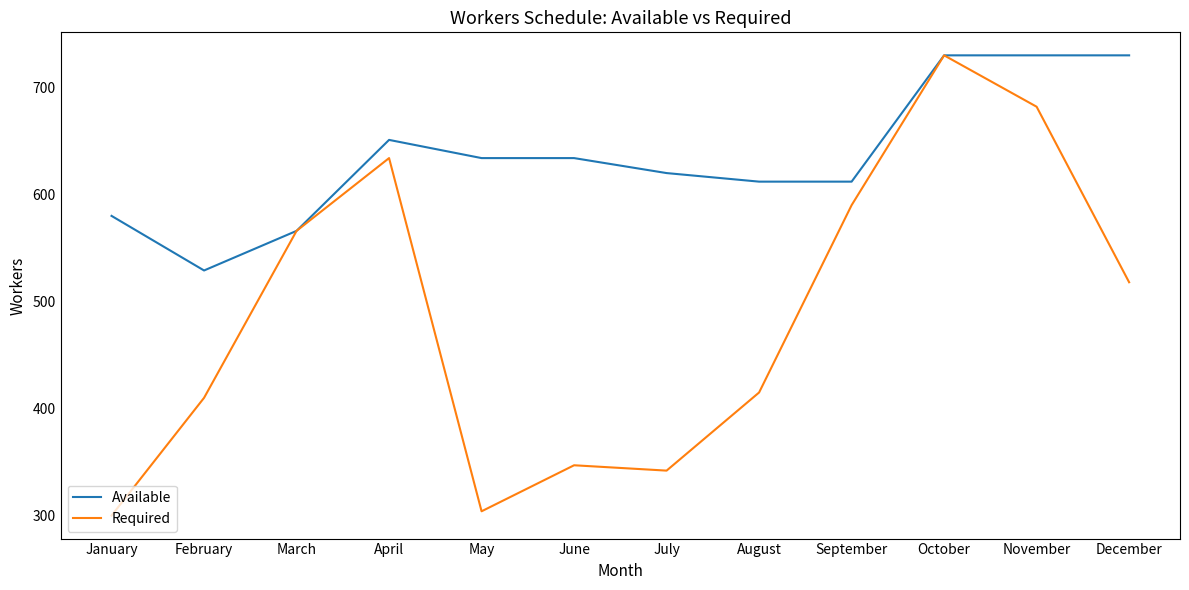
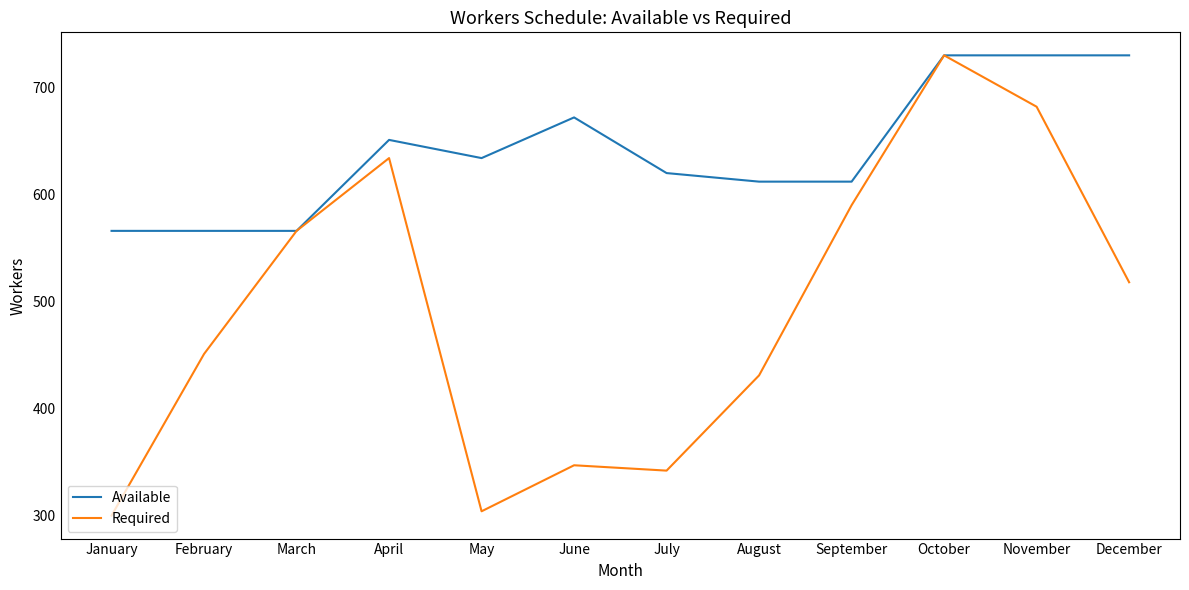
Available, January: 580 -> 566
Available, February: 529 -> 566
Required, February: 410 -> 451
Available, June: 634 -> 672
Required, August: 415 -> 431
